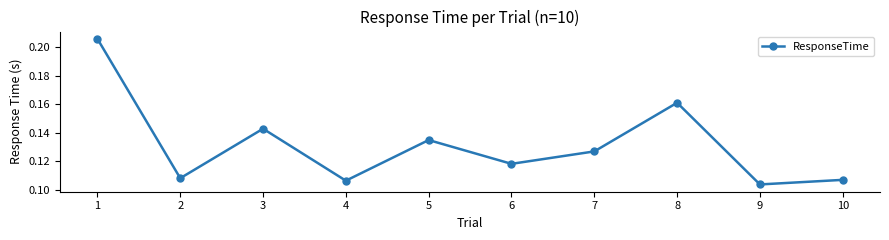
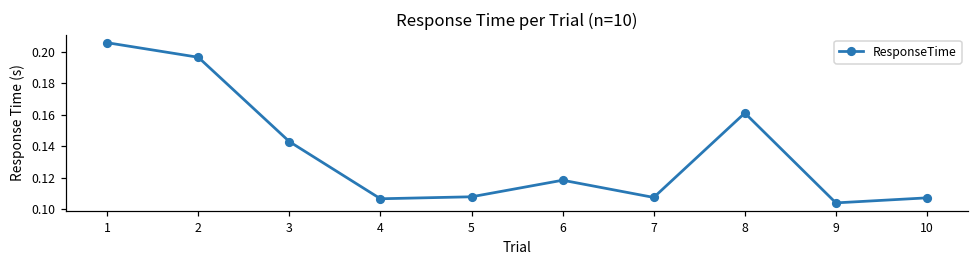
2: 0.108 -> 0.197
5: 0.135 -> 0.108
7: 0.127 -> 0.107
